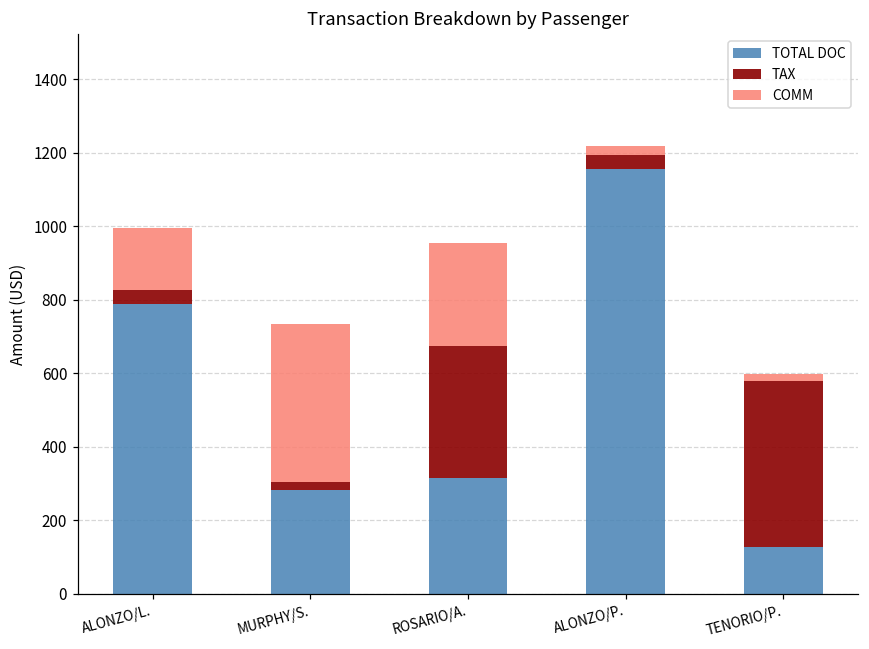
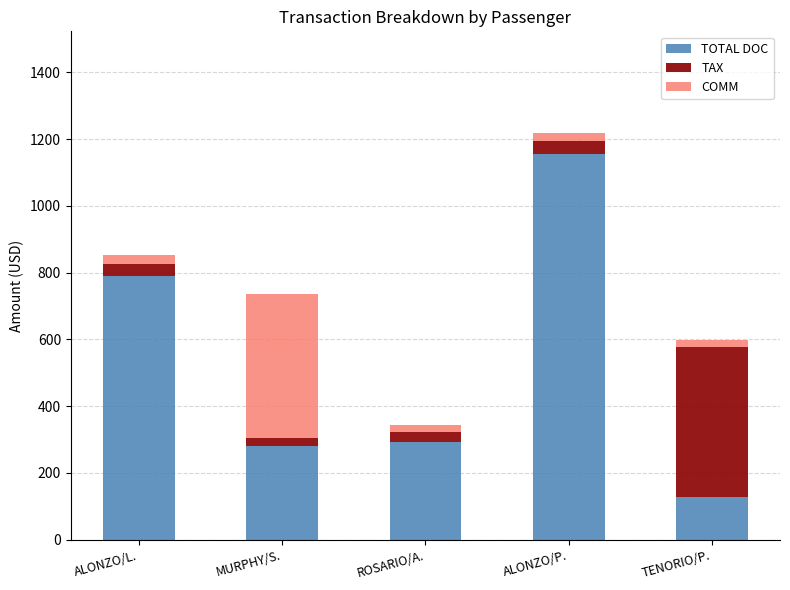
COMM, ALONZO/L.: 170 -> 30
TOTAL DOC, ROSARIO/A.: 320 -> 290
TAX, ROSARIO/A.: 360 -> 30
COMM, ROSARIO/A.: 280 -> 20
